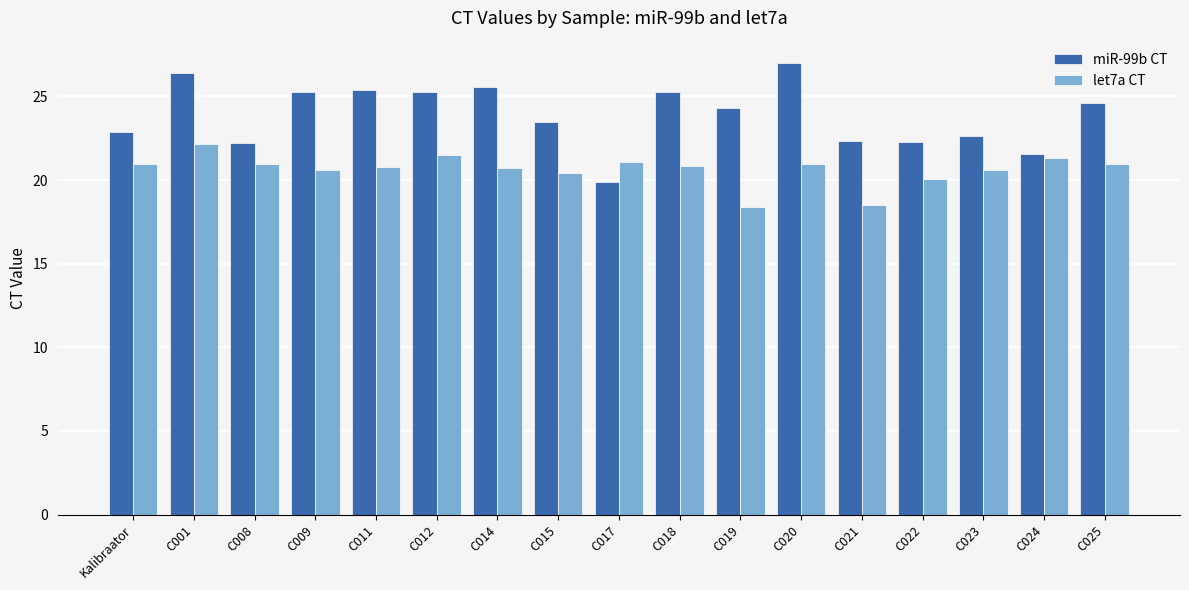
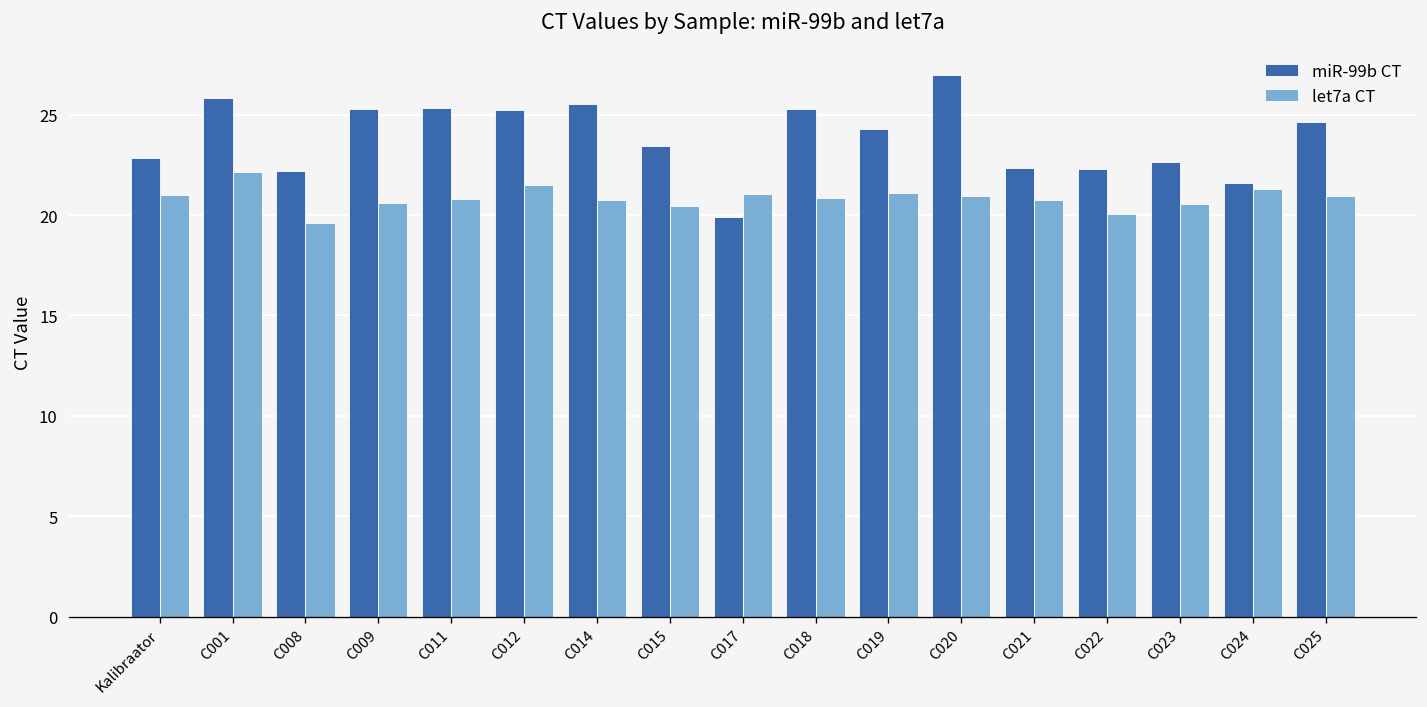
miR-99b CT, C001: 26.4 -> 25.8
let7a CT, C008: 21.0 -> 19.6
let7a CT, C019: 18.4 -> 21.1
let7a CT, C021: 18.5 -> 20.8
